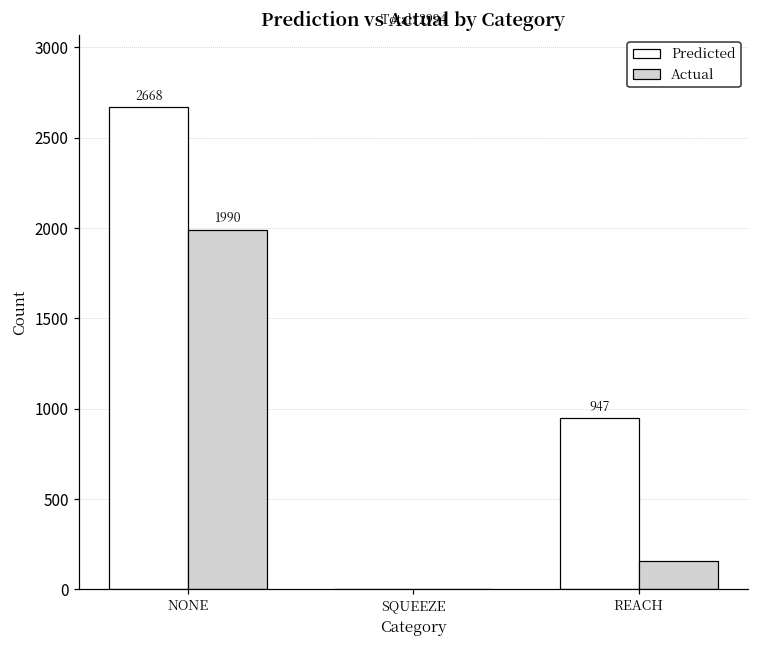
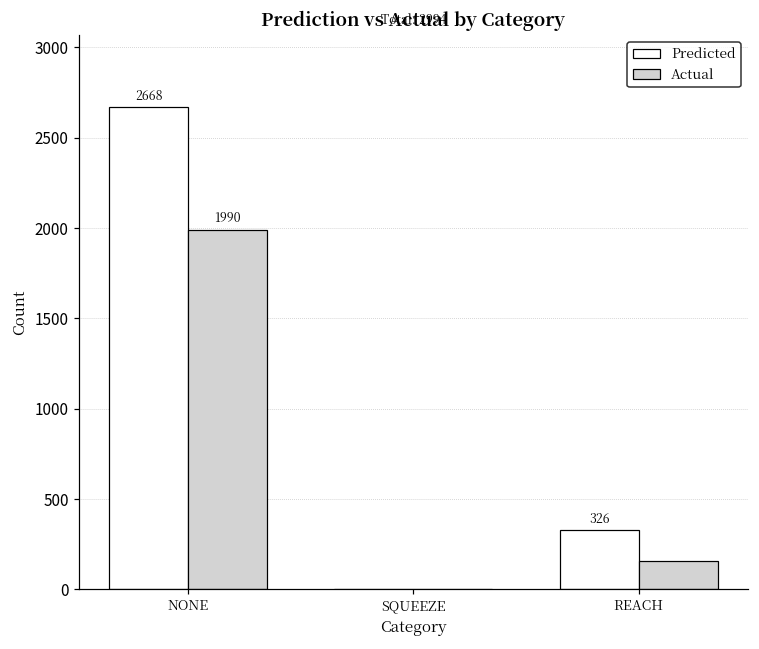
Predicted, REACH: 947 -> 326
